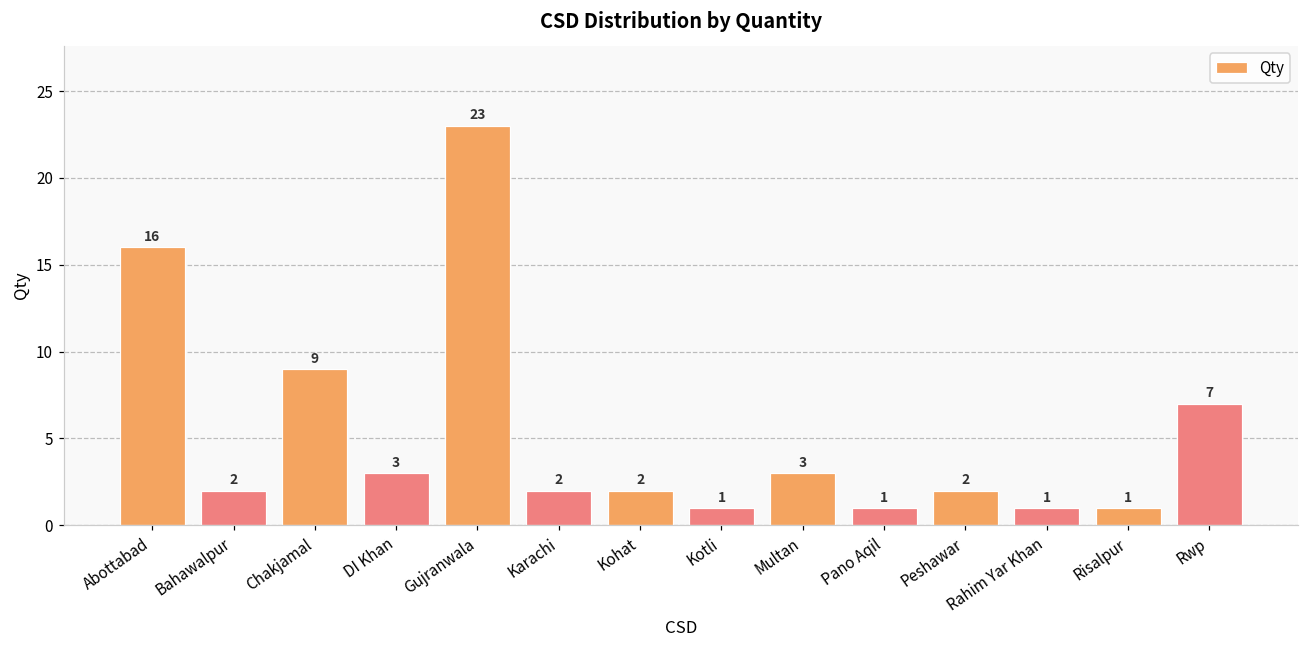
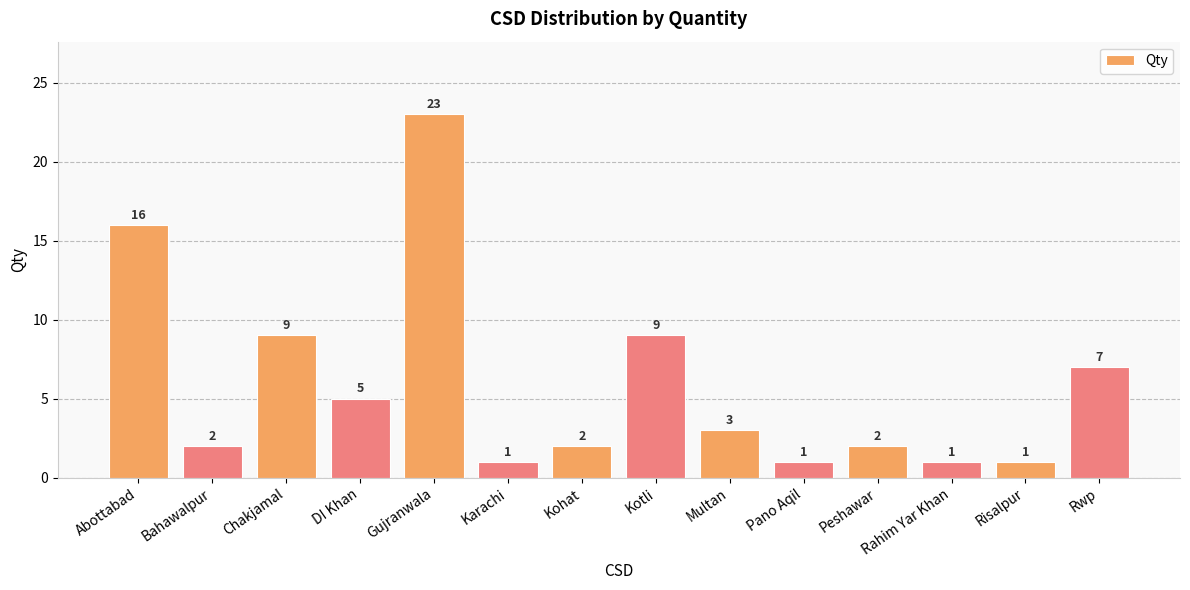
DI Khan: 3 -> 5
Karachi: 2 -> 1
Kotli: 1 -> 9
